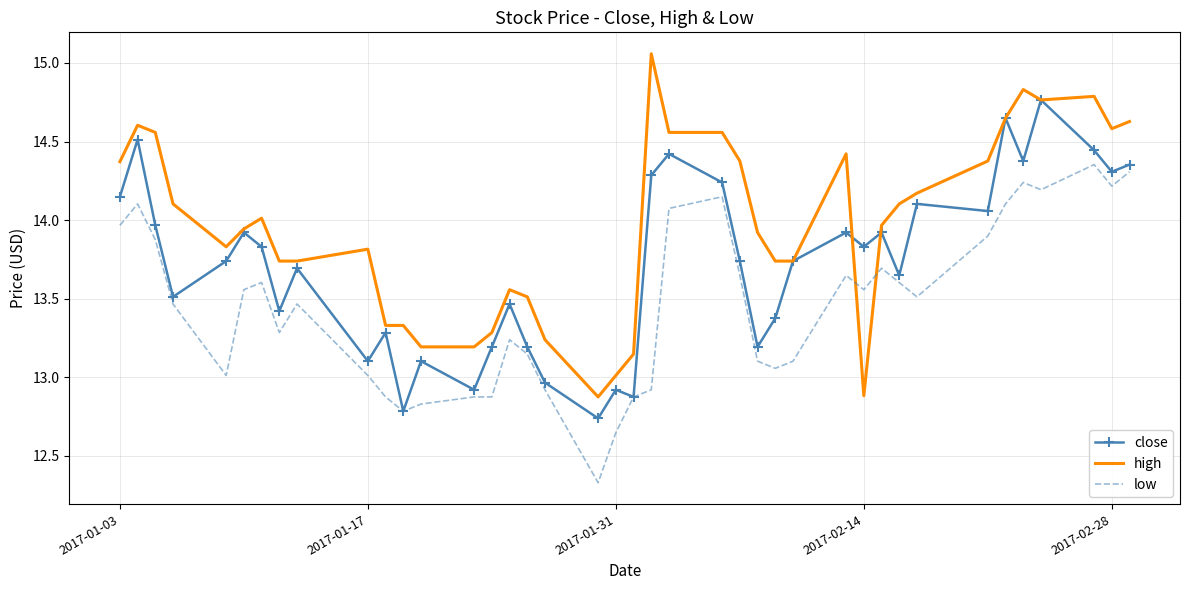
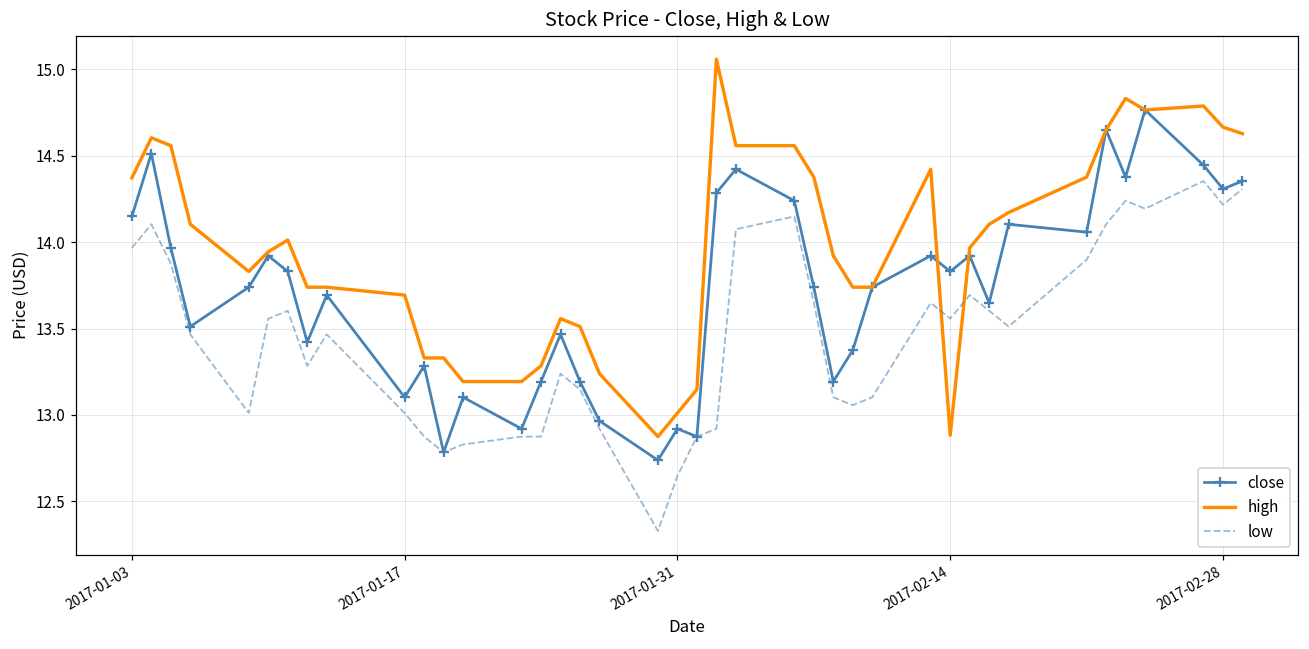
high, 2017-01-17: 13.82 -> 13.69
high, 2017-02-28: 14.58 -> 14.67
